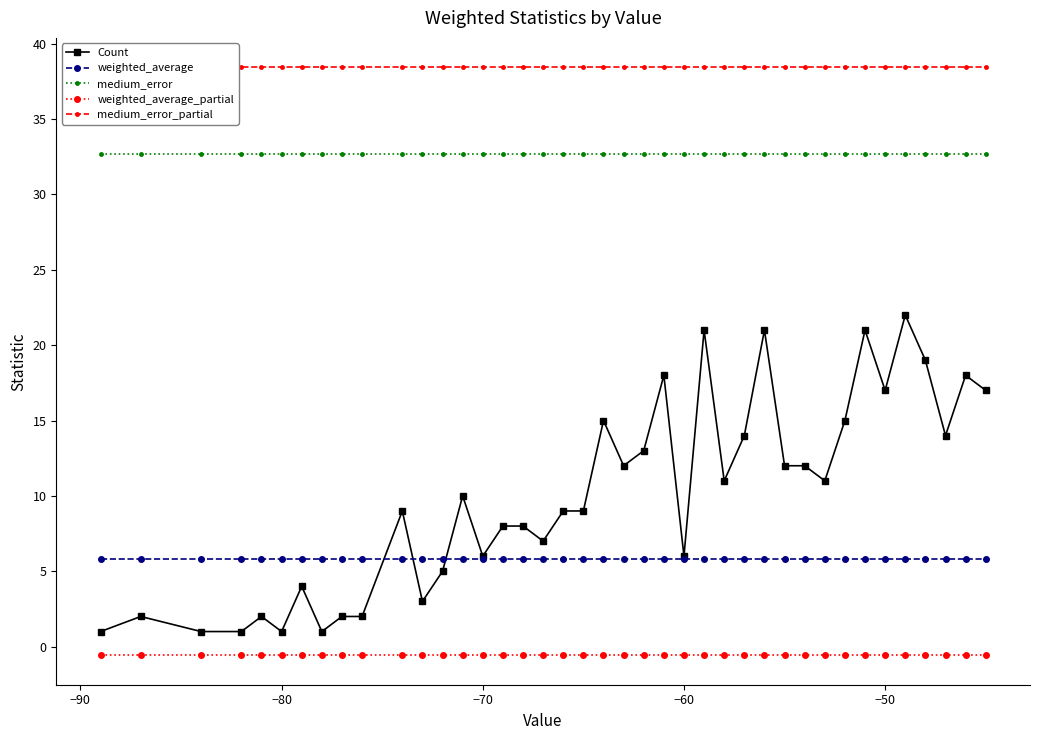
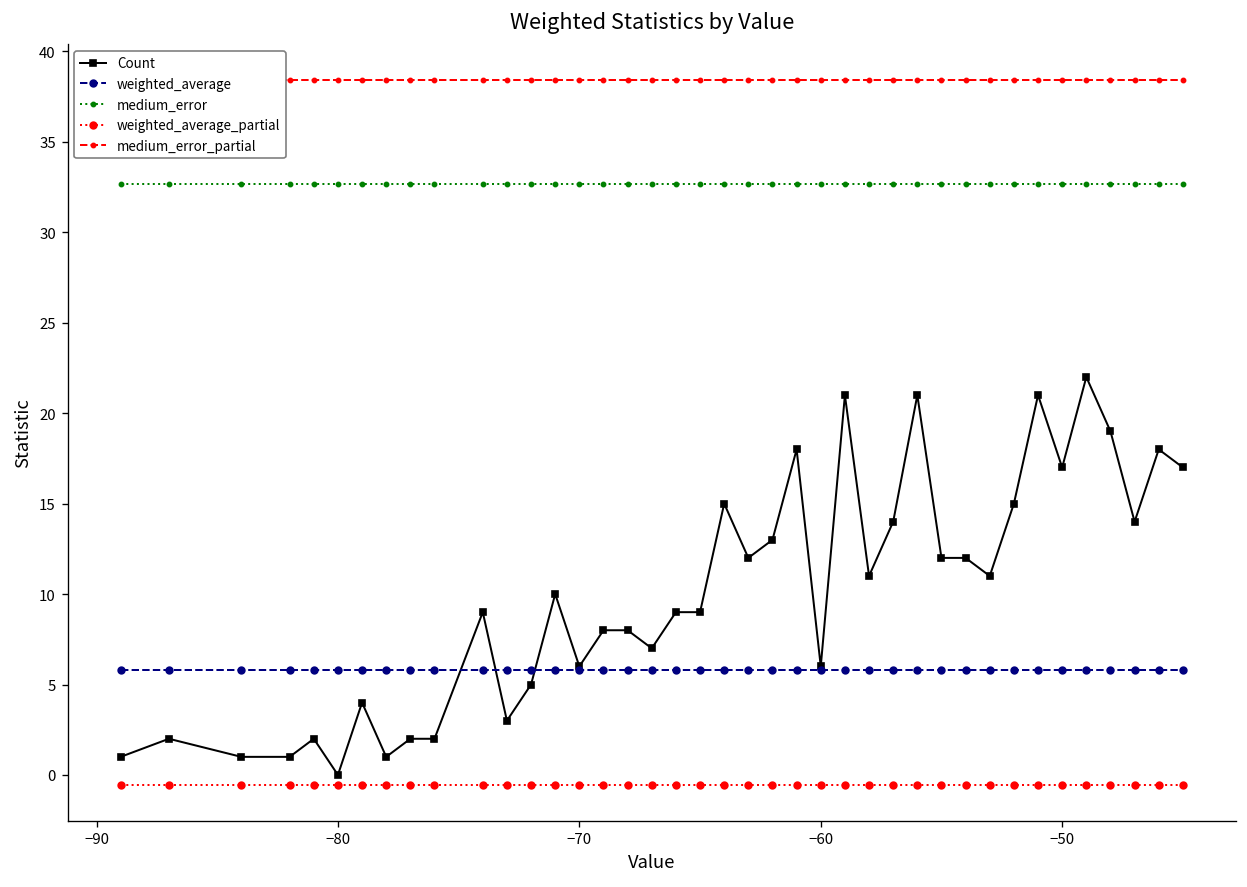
Count, −80: 1 -> 0
